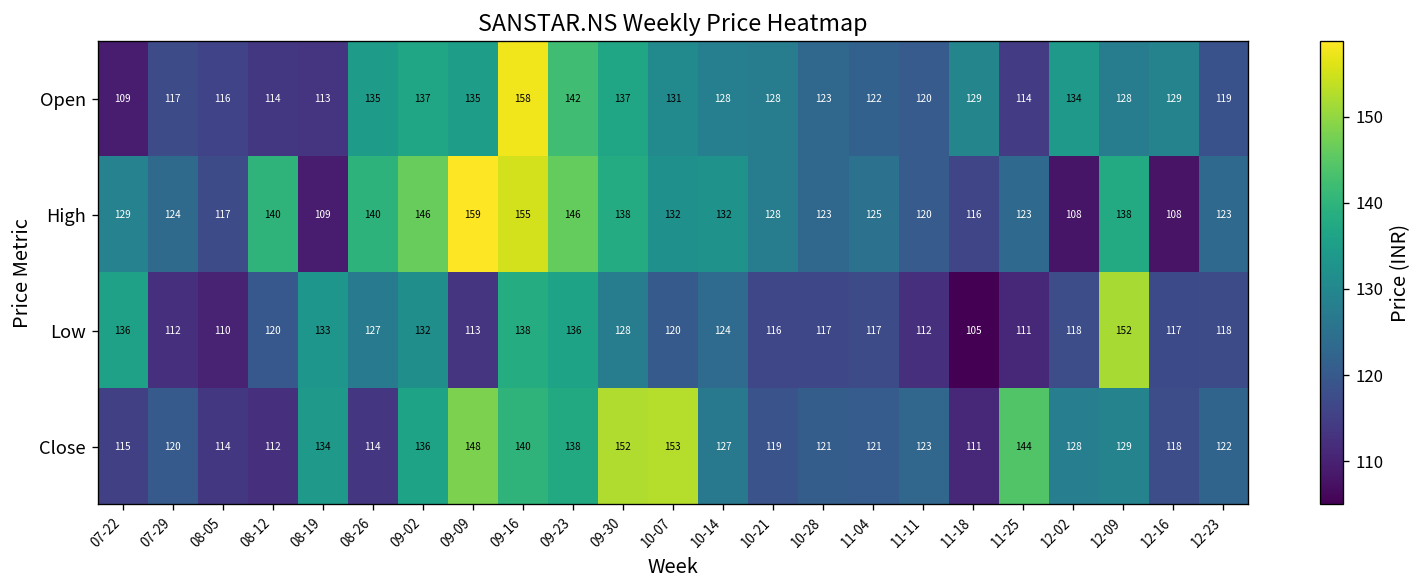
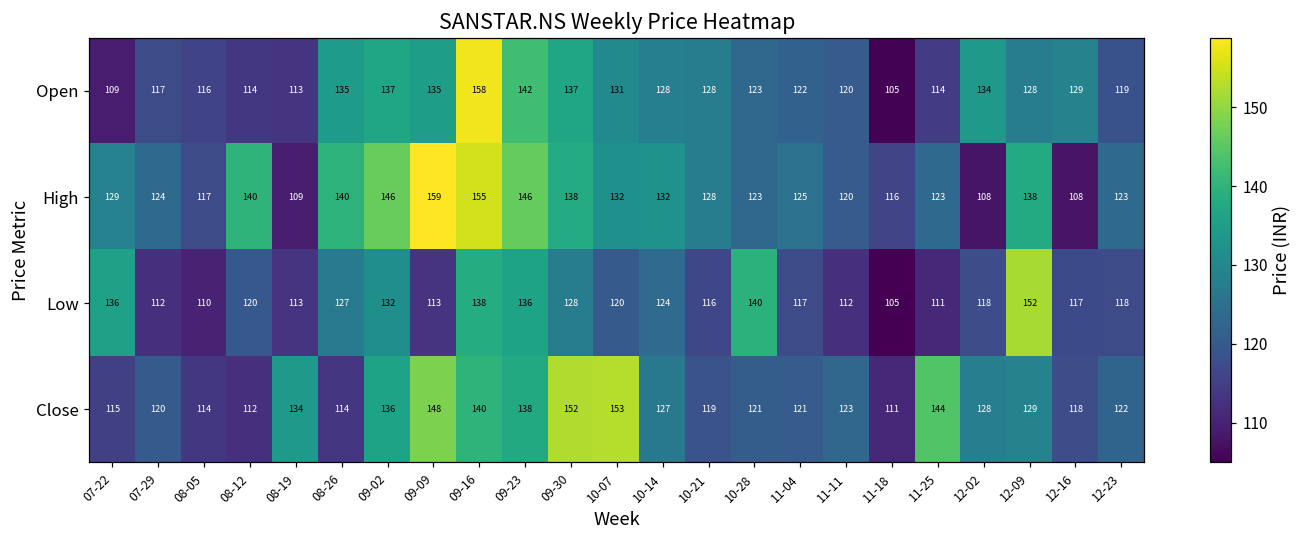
Open, 11-18: 129 -> 105
Low, 08-19: 133 -> 113
Low, 10-28: 117 -> 140
